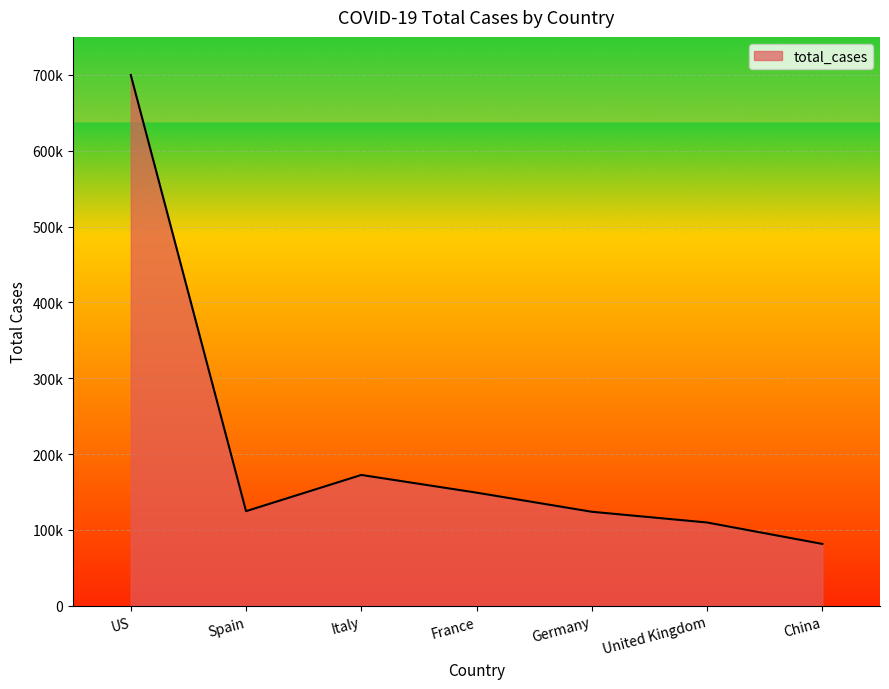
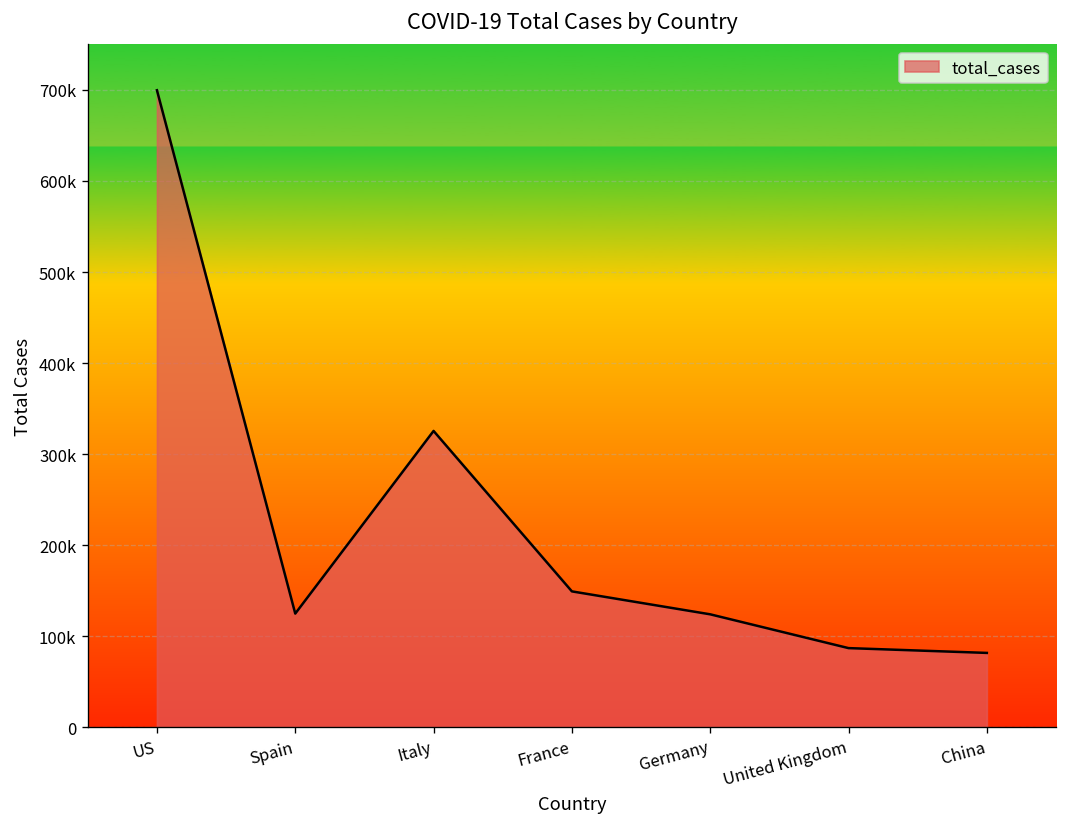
Italy: 170000 -> 330000
United Kingdom: 110000 -> 90000
